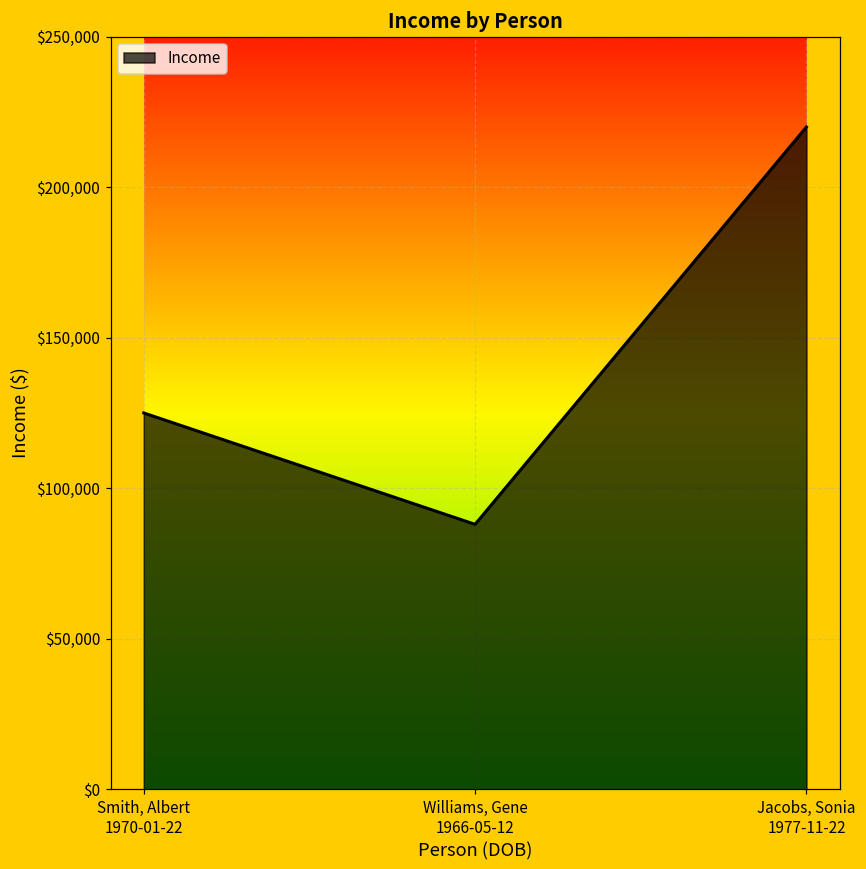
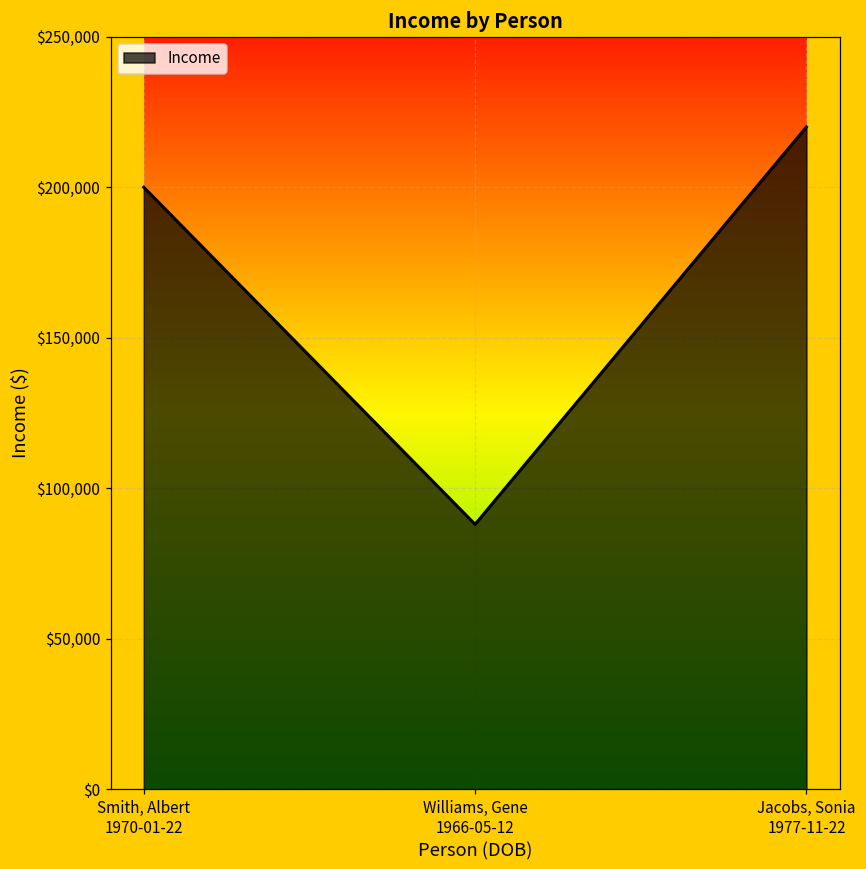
Smith, Albert 1970-01-22: $125,000 -> $200,000
